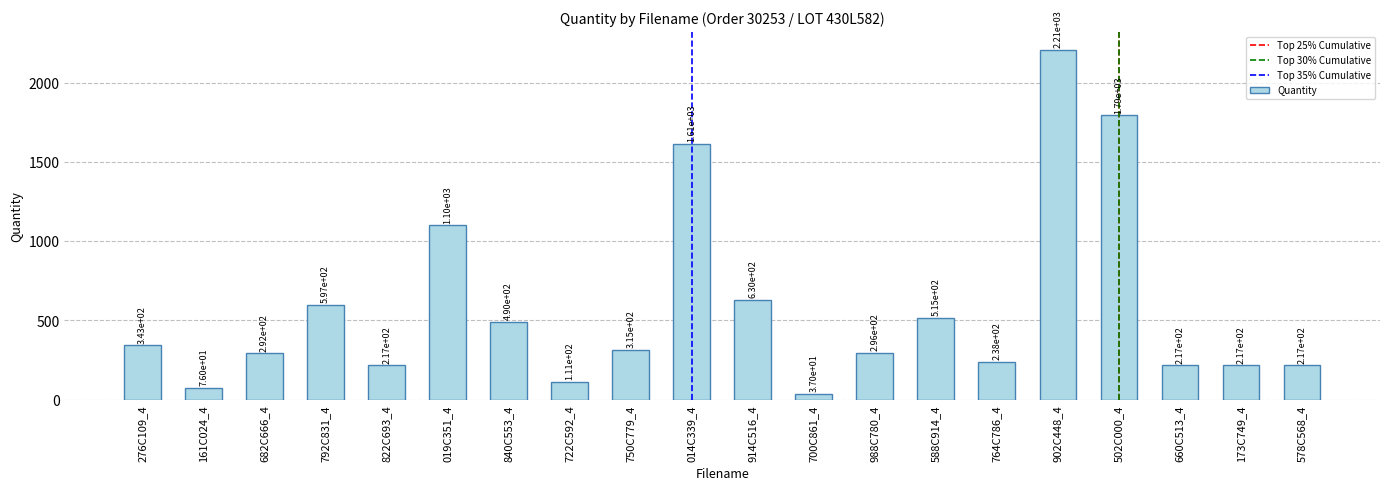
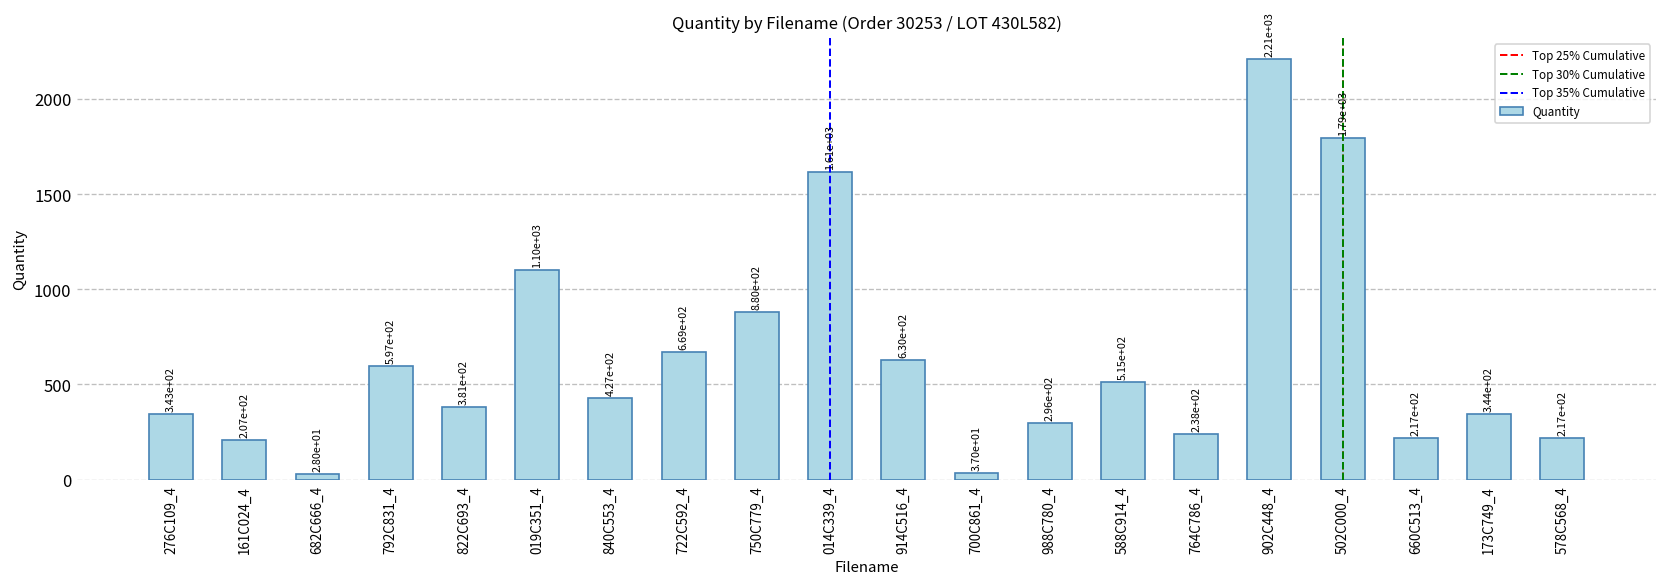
161C024_4: 7.60e+01 -> 2.07e+02
682C666_4: 2.92e+02 -> 2.80e+01
822C693_4: 2.17e+02 -> 3.81e+02
840C553_4: 4.90e+02 -> 4.27e+02
722C592_4: 1.11e+02 -> 6.69e+02
750C779_4: 3.15e+02 -> 8.80e+02
173C749_4: 2.17e+02 -> 3.44e+02
